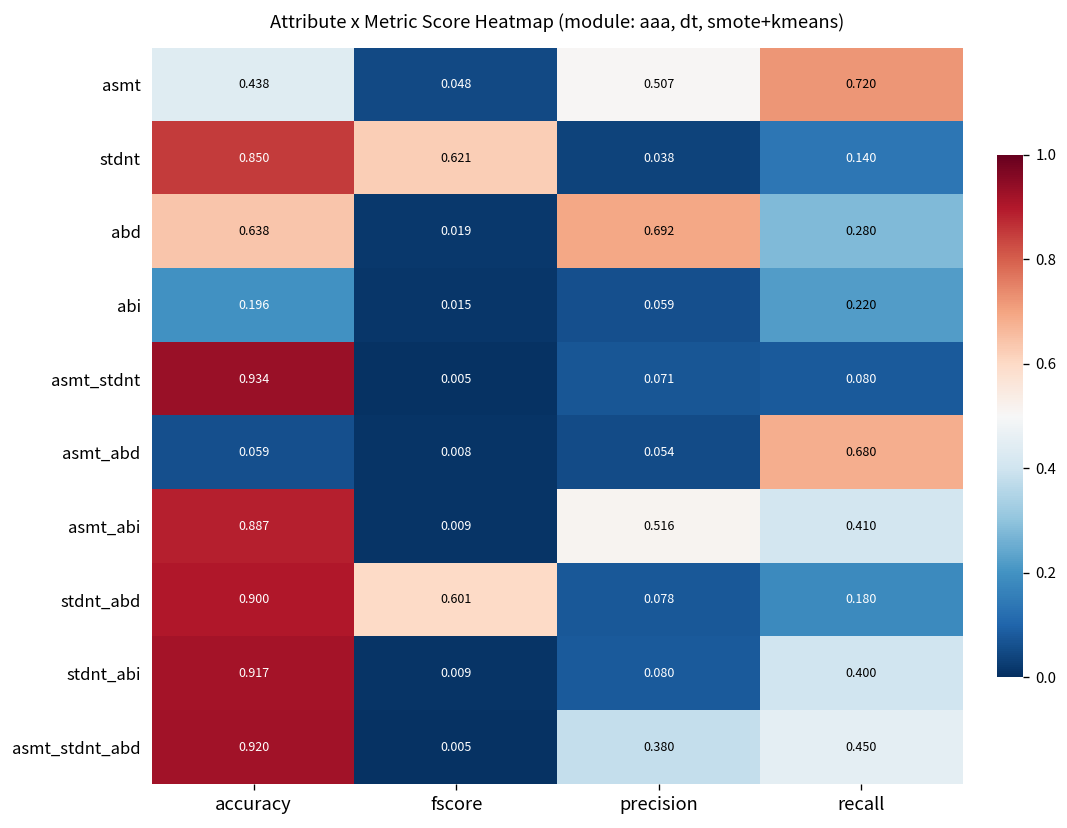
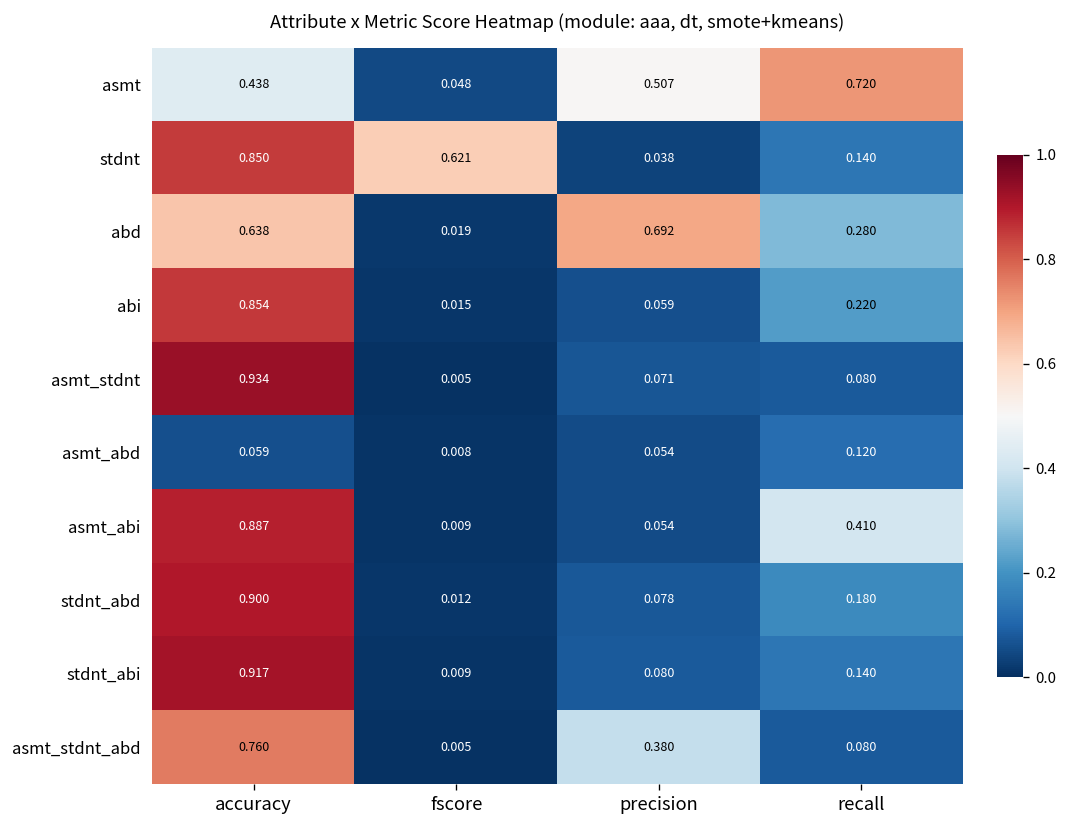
abi, accuracy: 0.196 -> 0.854
asmt_abd, recall: 0.680 -> 0.120
asmt_abi, precision: 0.516 -> 0.054
stdnt_abd, fscore: 0.601 -> 0.012
stdnt_abi, recall: 0.400 -> 0.140
asmt_stdnt_abd, accuracy: 0.920 -> 0.760
asmt_stdnt_abd, recall: 0.450 -> 0.080
